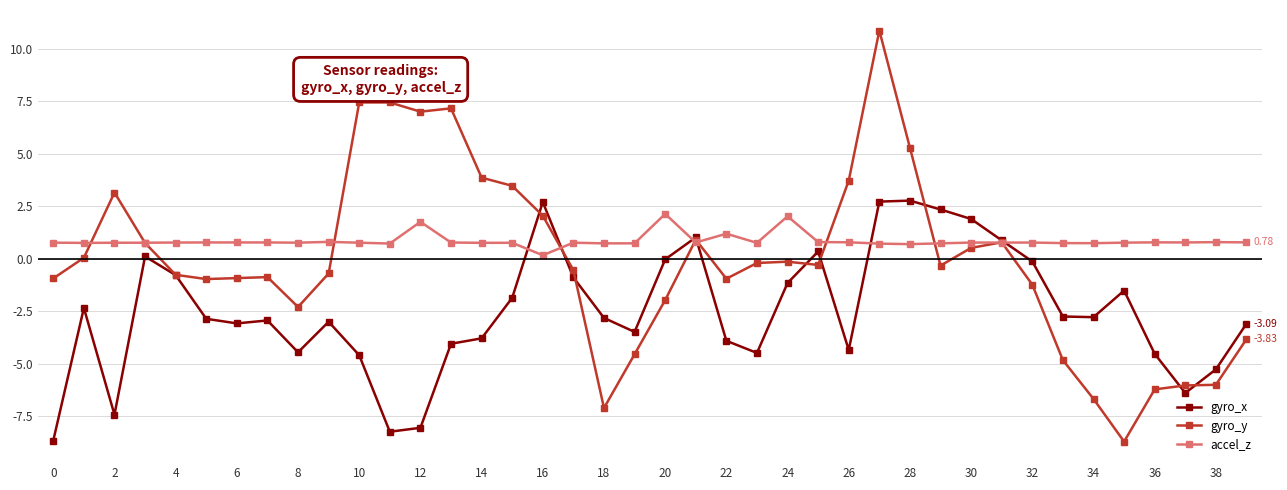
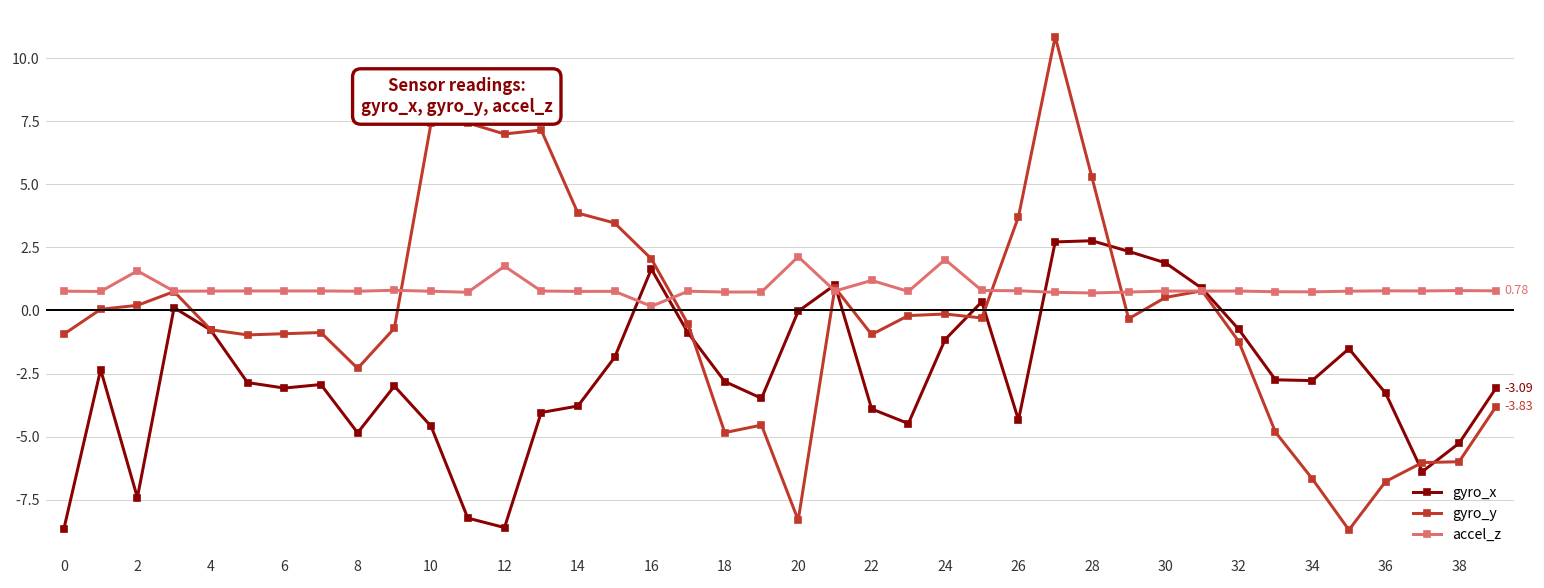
gyro_y, 2: 3.1 -> 0.2
accel_z, 2: 0.8 -> 1.6
gyro_x, 8: -4.5 -> -4.9
gyro_x, 12: -8.0 -> -8.6
gyro_x, 16: 2.7 -> 1.6
gyro_y, 18: -7.1 -> -4.8
gyro_y, 20: -2.0 -> -8.3
gyro_x, 32: -0.1 -> -0.8
gyro_x, 36: -4.5 -> -3.3
gyro_y, 36: -6.2 -> -6.8
